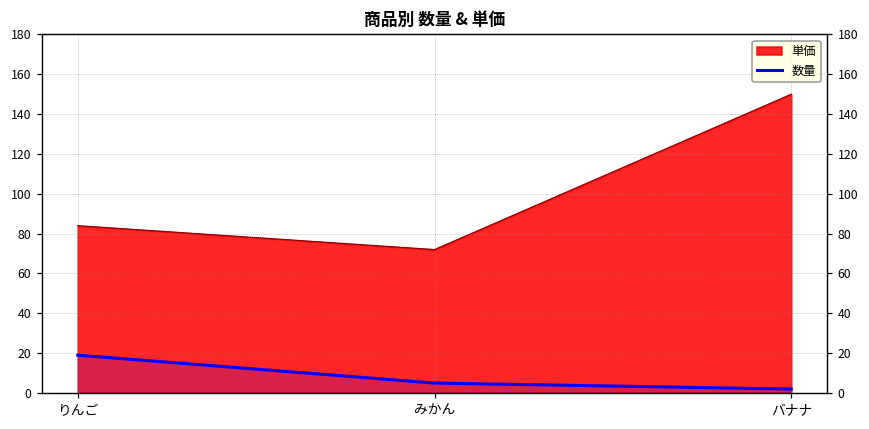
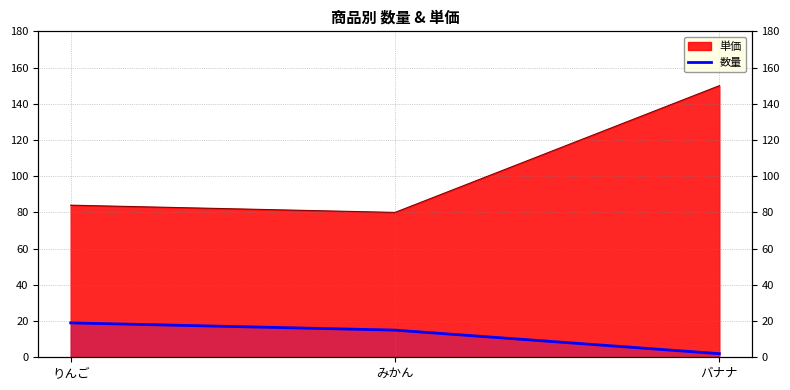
単価, みかん: 72 -> 80
数量, みかん: 5 -> 15
